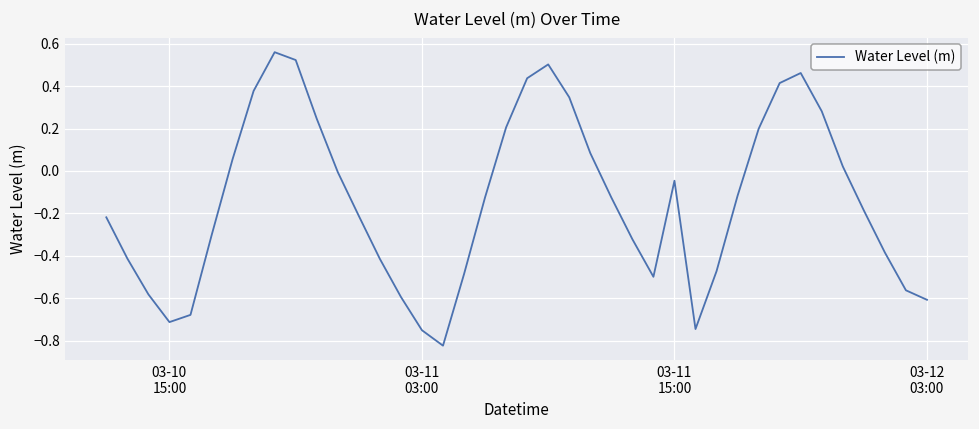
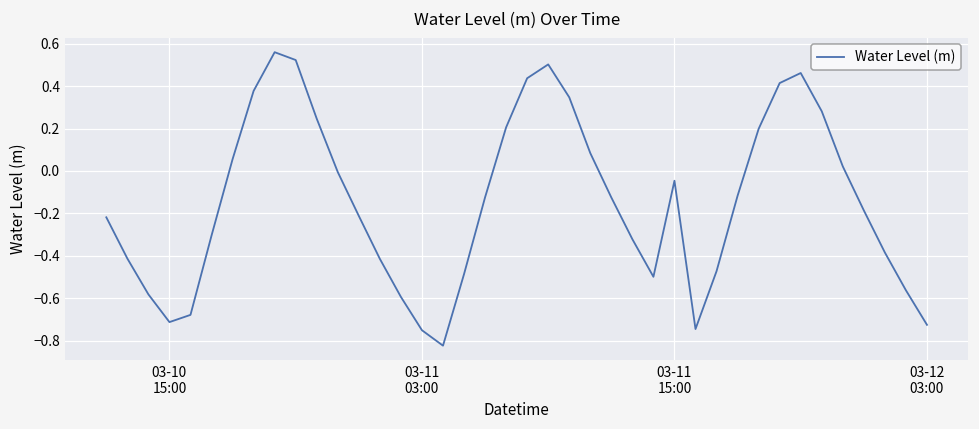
03-12 03:00: -0.61 -> -0.73
